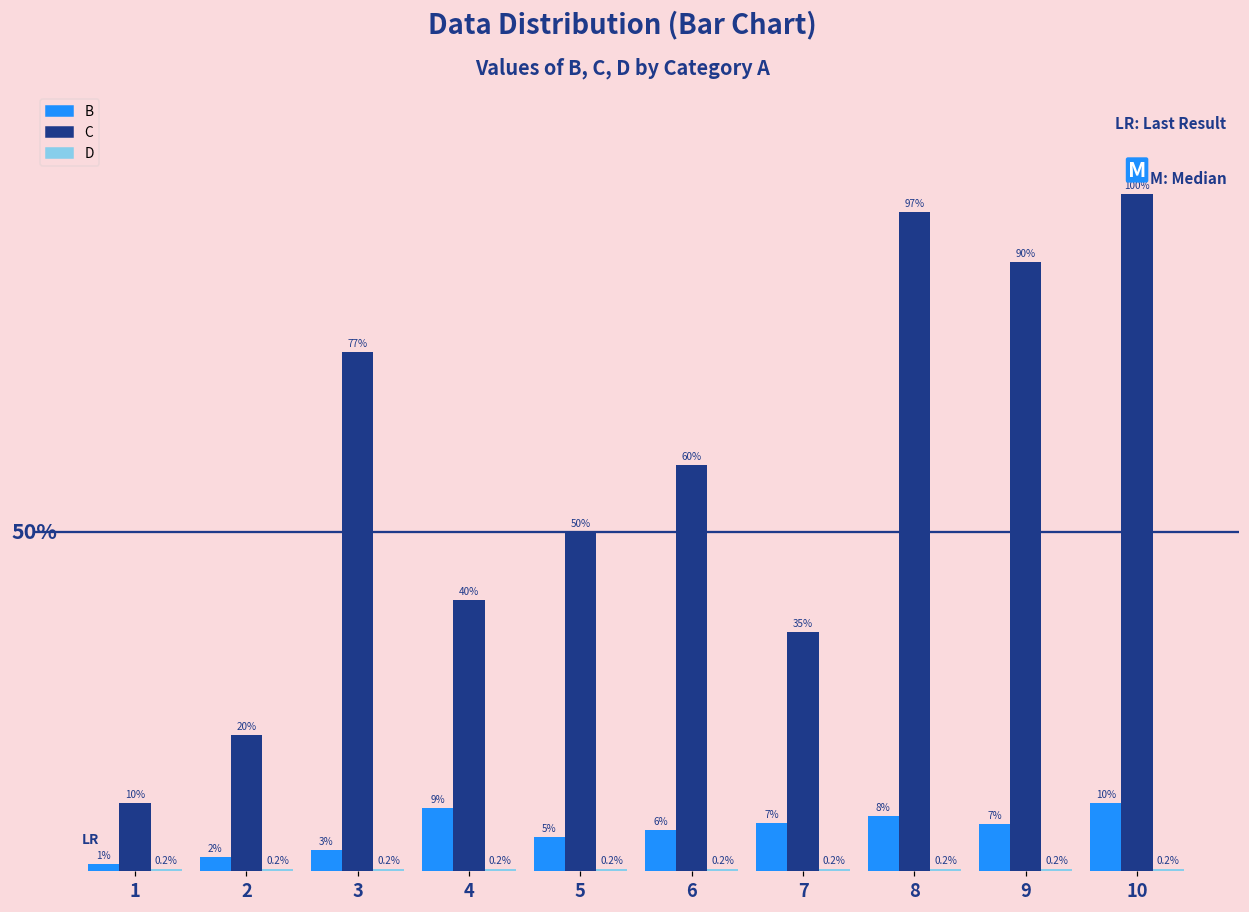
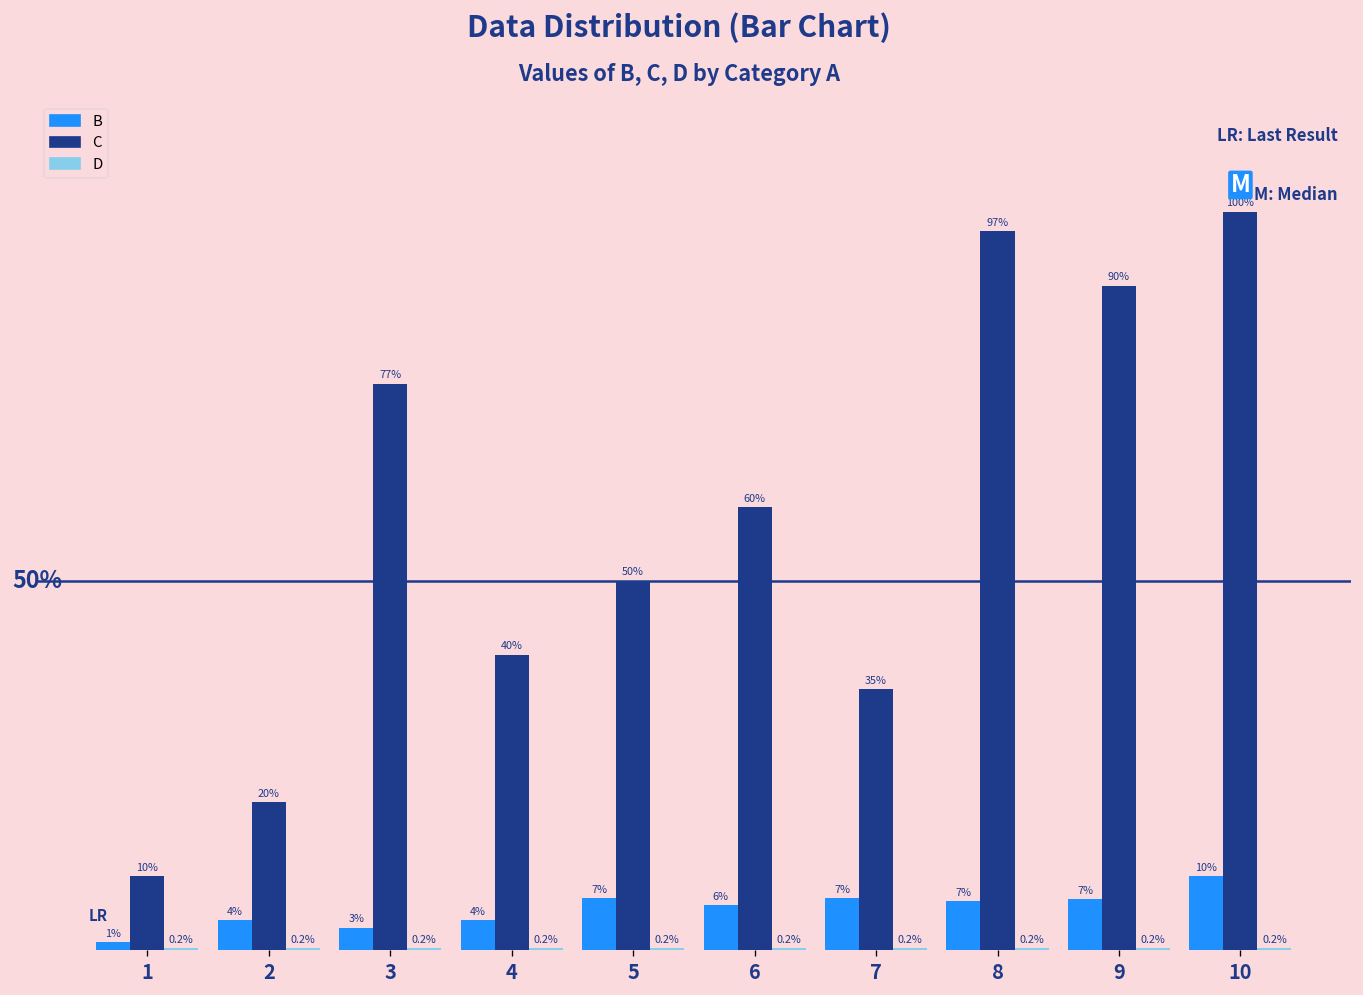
B, 2: 2% -> 4%
B, 4: 9% -> 4%
B, 5: 5% -> 7%
B, 8: 8% -> 7%
